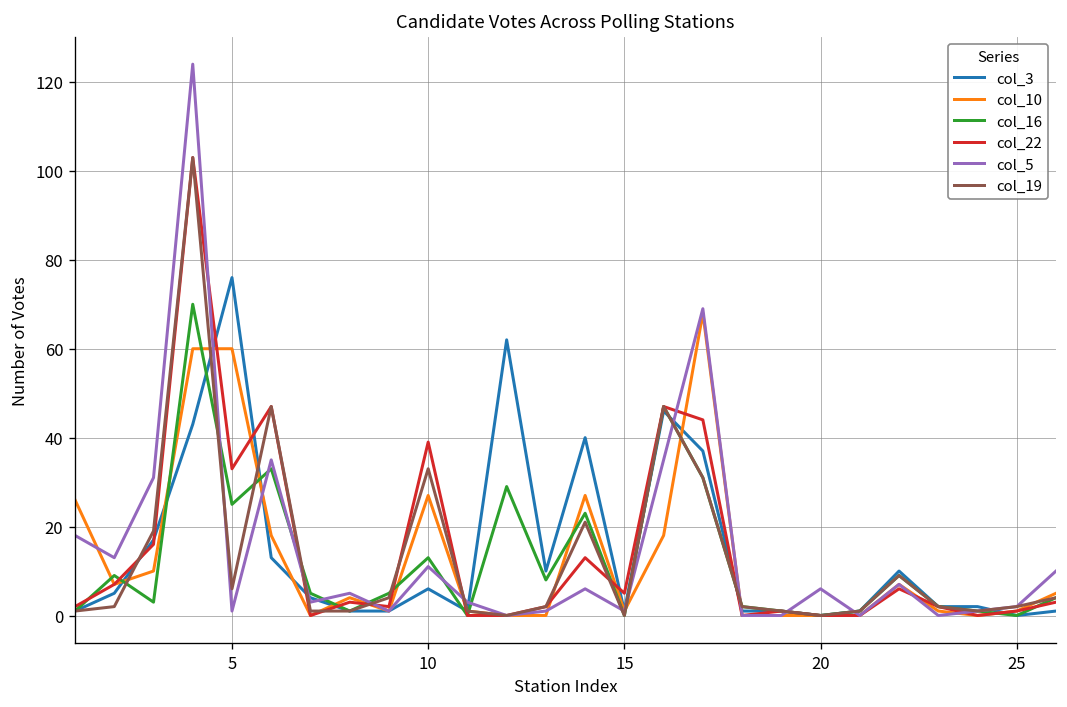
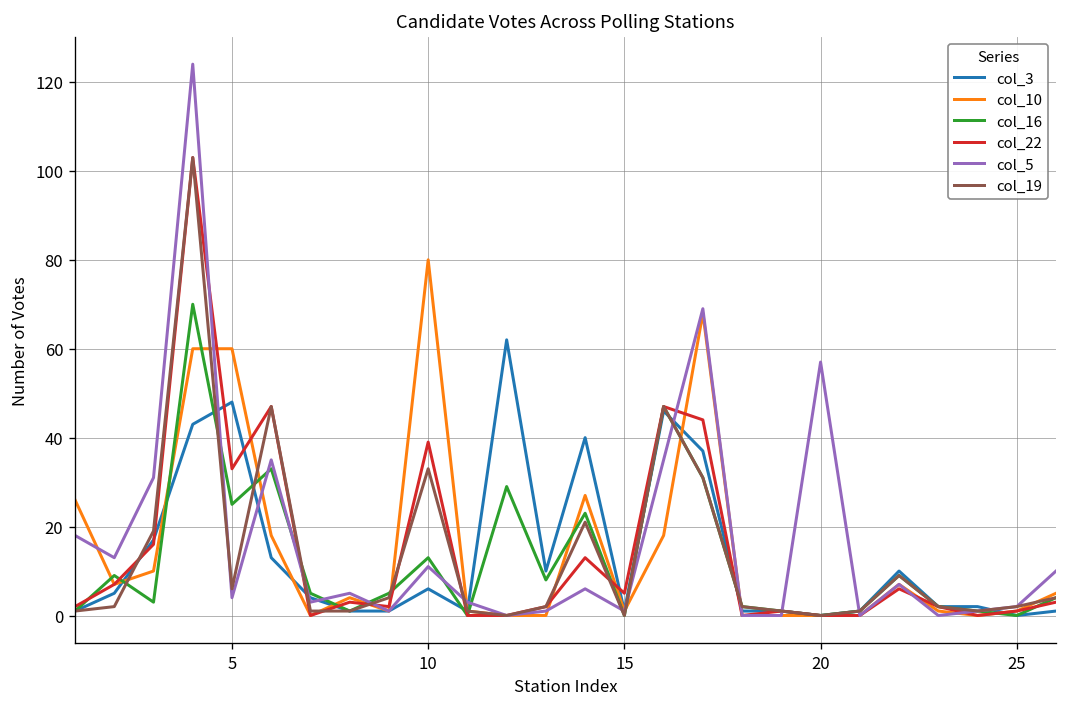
col_3, 5: 76 -> 48
col_5, 5: 1 -> 4
col_10, 10: 27 -> 80
col_5, 20: 6 -> 57
